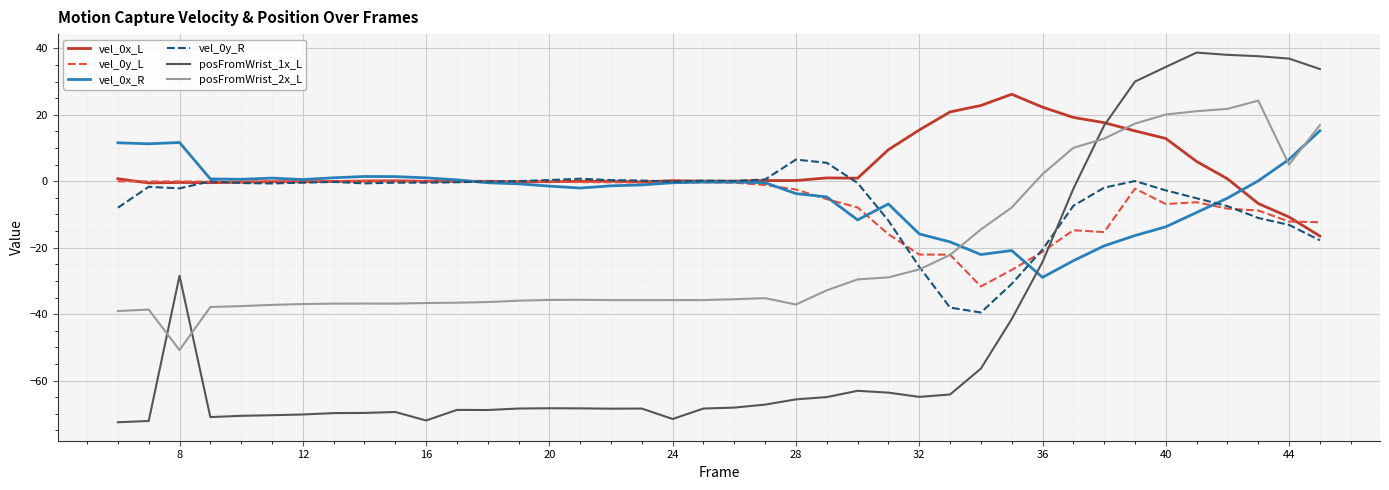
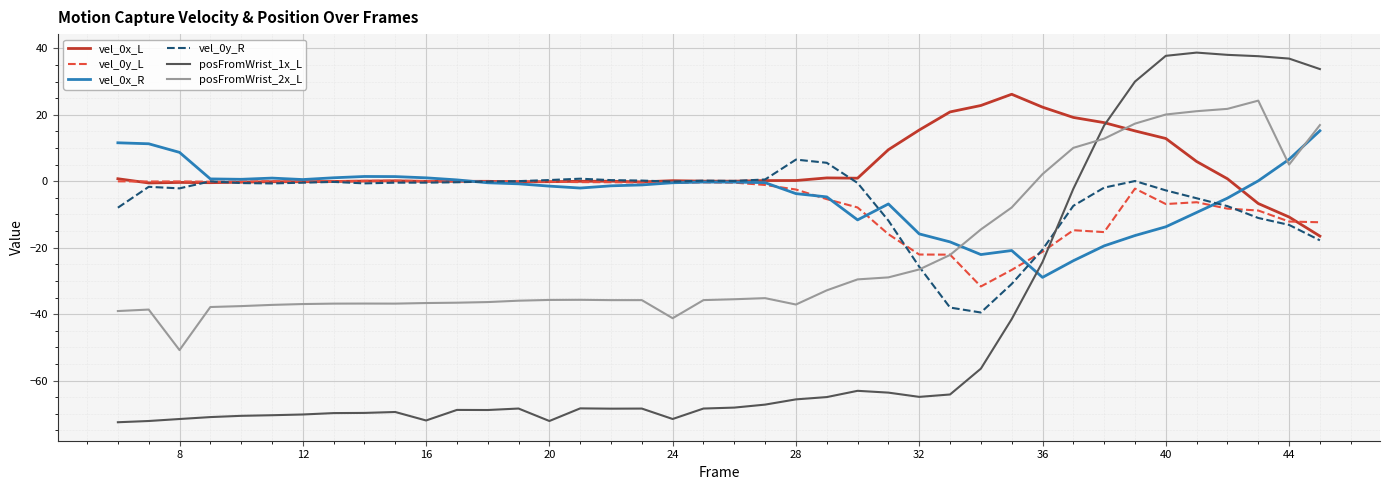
vel_0x_R, 8: 12 -> 9
posFromWrist_1x_L, 8: -28 -> -72
posFromWrist_1x_L, 20: -68 -> -72
posFromWrist_2x_L, 24: -36 -> -41
posFromWrist_1x_L, 40: 34 -> 38
